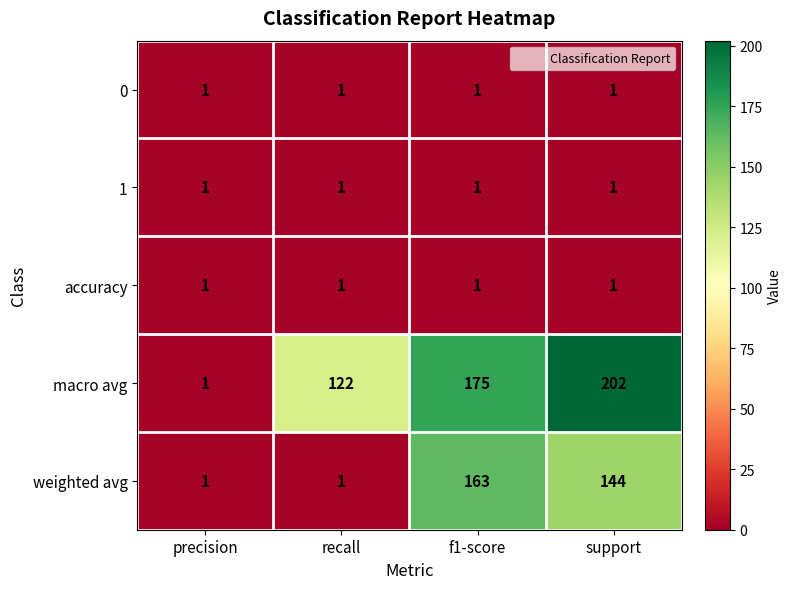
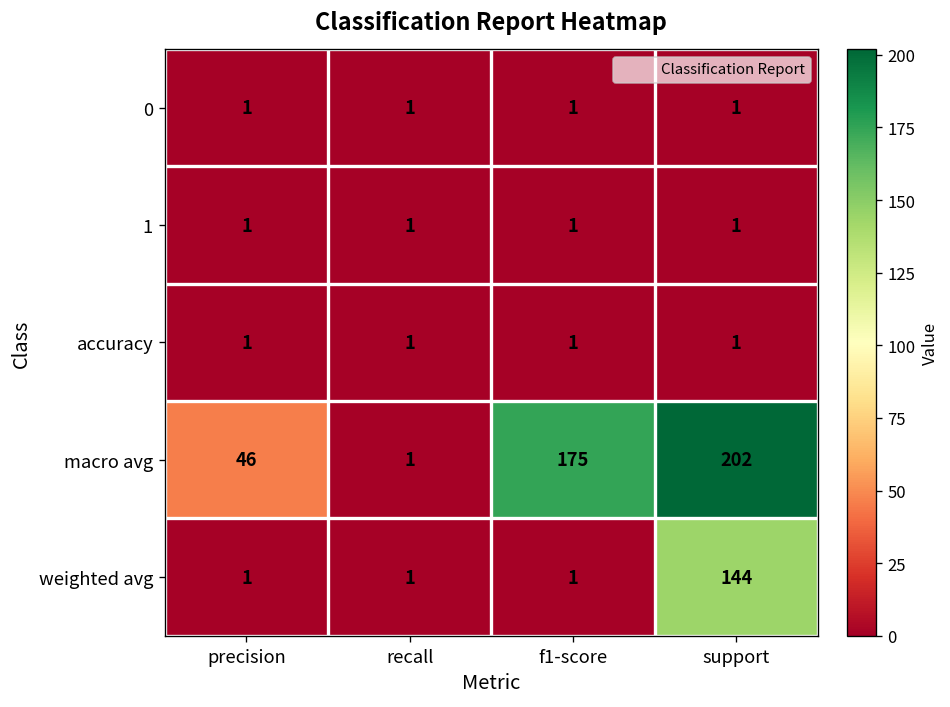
macro avg, precision: 1 -> 46
macro avg, recall: 122 -> 1
weighted avg, f1-score: 163 -> 1
